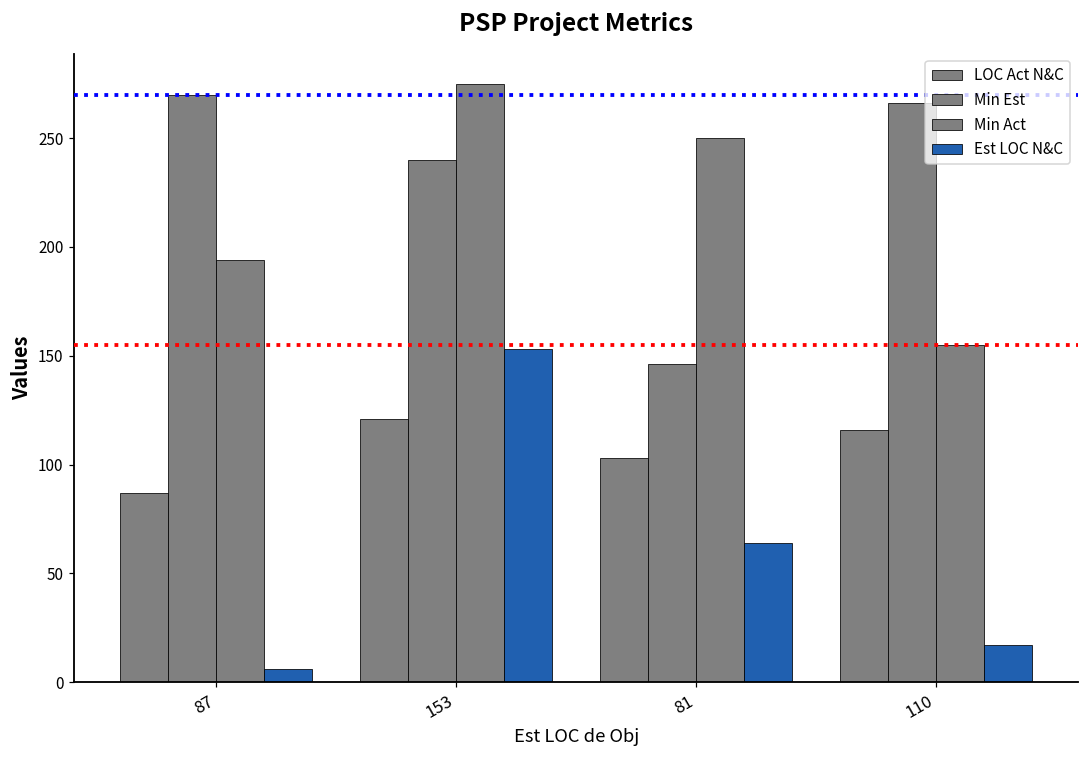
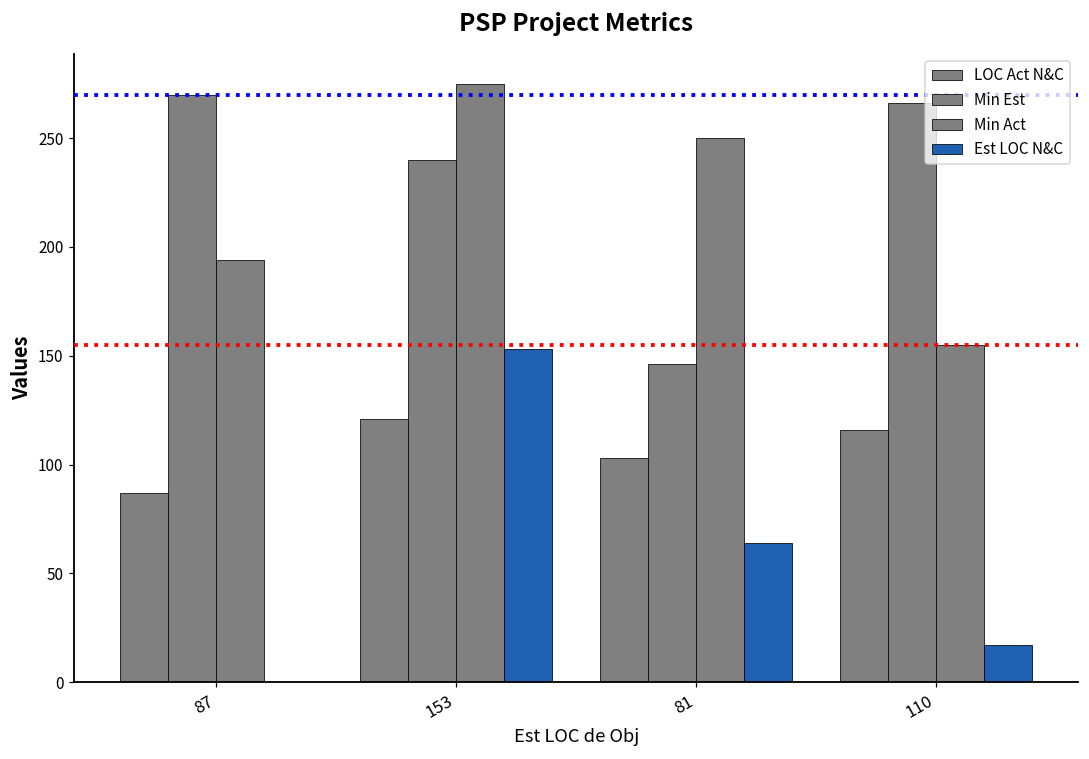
Est LOC N&C, 87: 6 -> 0
